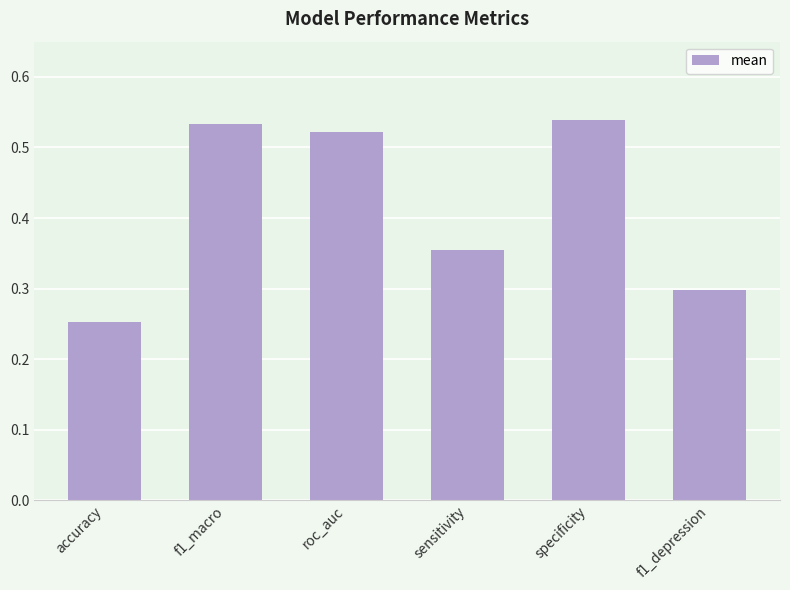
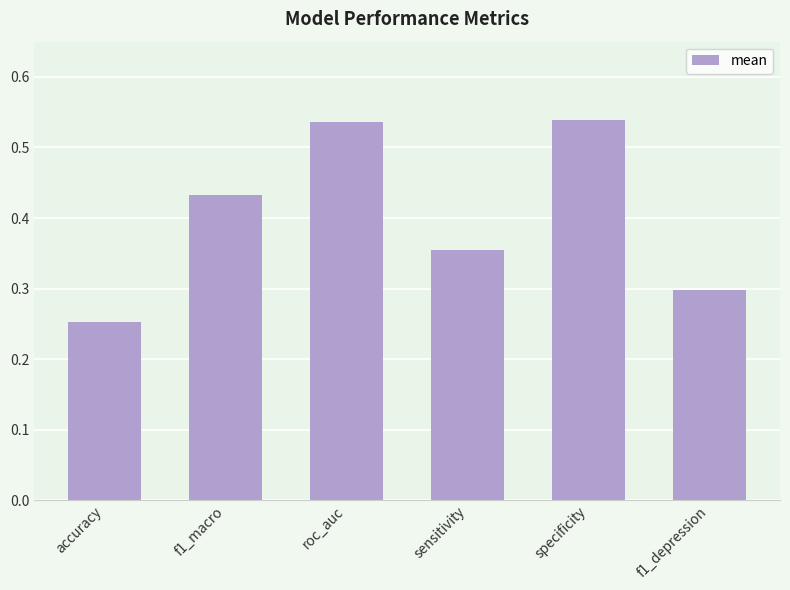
f1_macro: 0.53 -> 0.43
roc_auc: 0.52 -> 0.54
